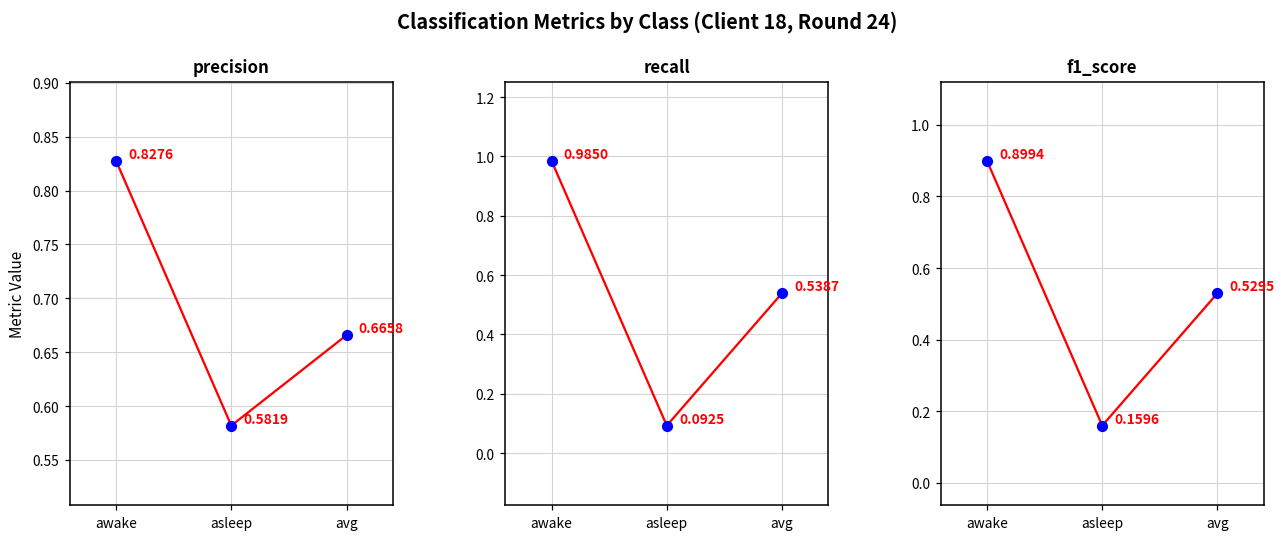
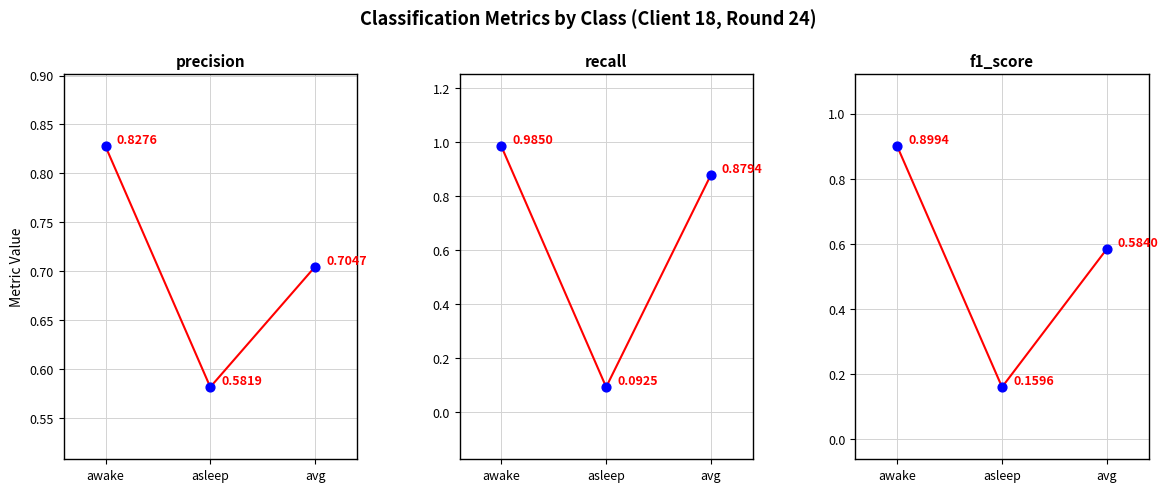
precision, avg: 0.6658 -> 0.7047
recall, avg: 0.5387 -> 0.8794
f1_score, avg: 0.5295 -> 0.5840
